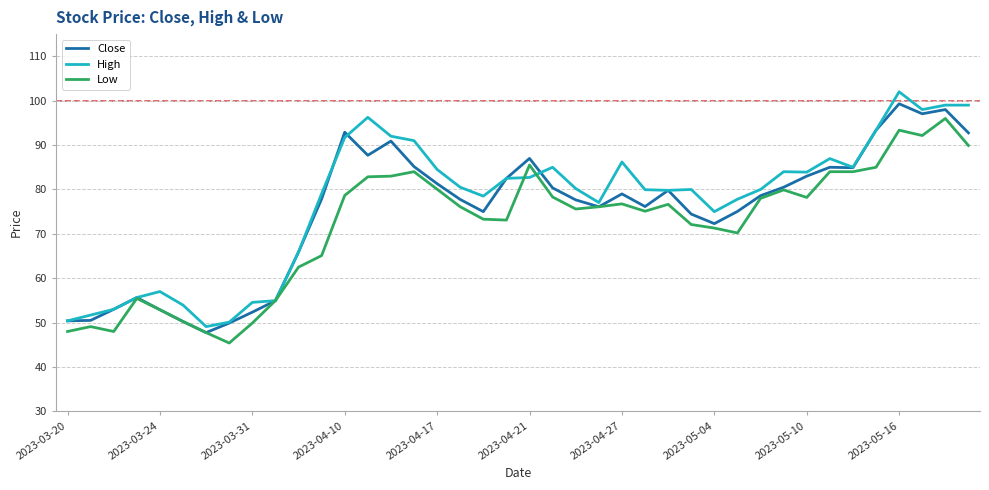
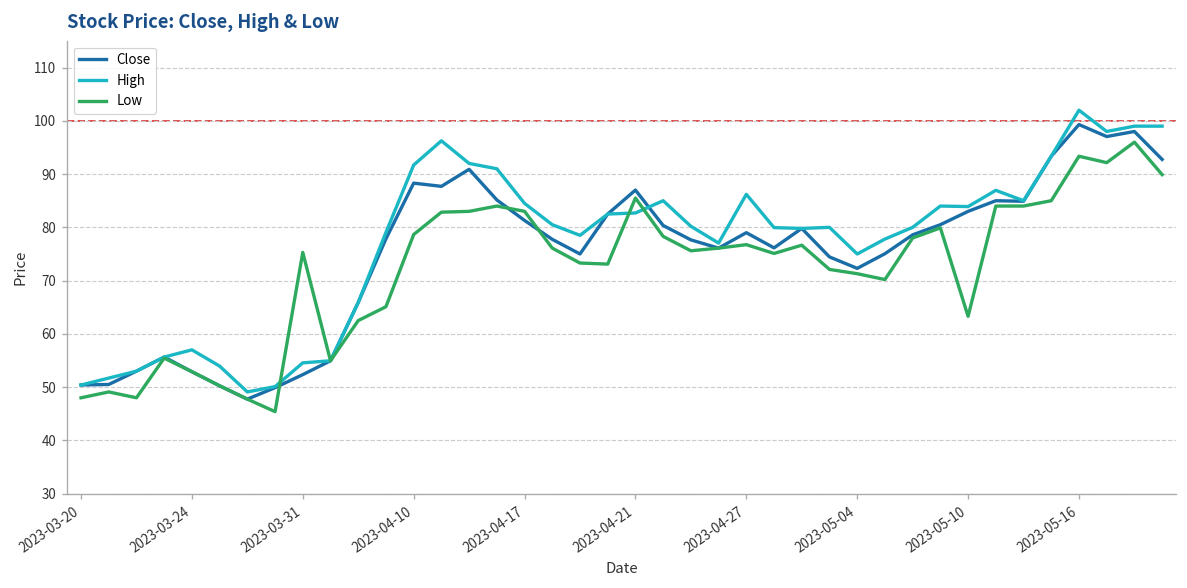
Low, 2023-03-31: 50 -> 75
Close, 2023-04-10: 93 -> 88
Low, 2023-04-17: 80 -> 83
Low, 2023-05-10: 78 -> 63
